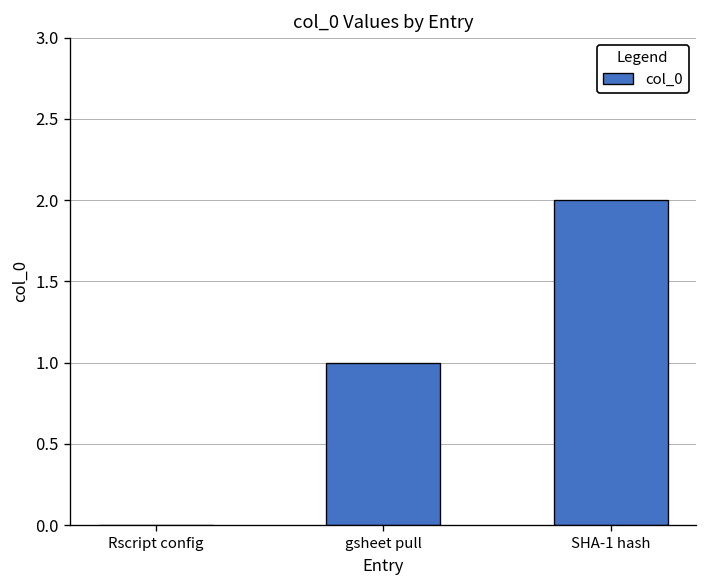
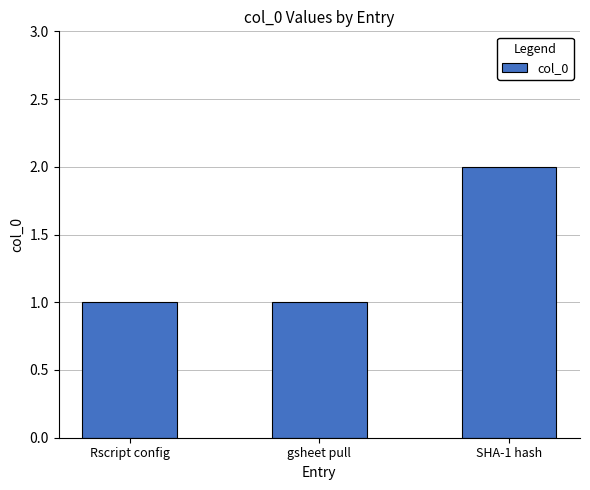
Rscript config: 0 -> 1
